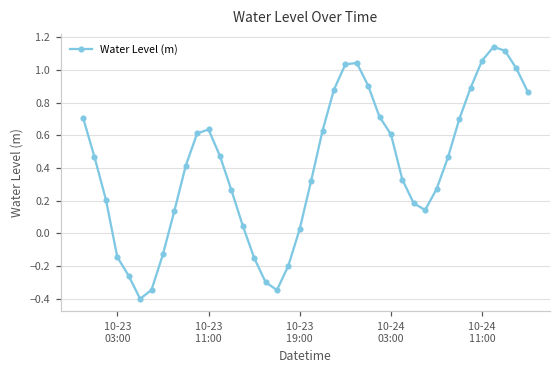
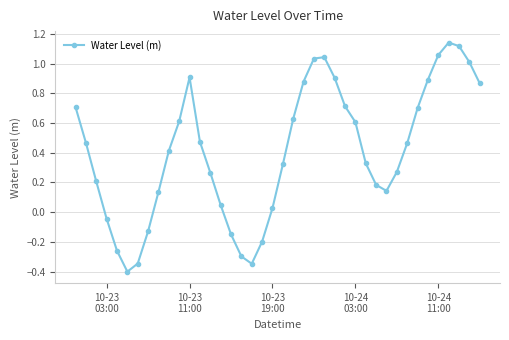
10-23 03:00: -0.14 -> -0.04
10-23 11:00: 0.64 -> 0.91
